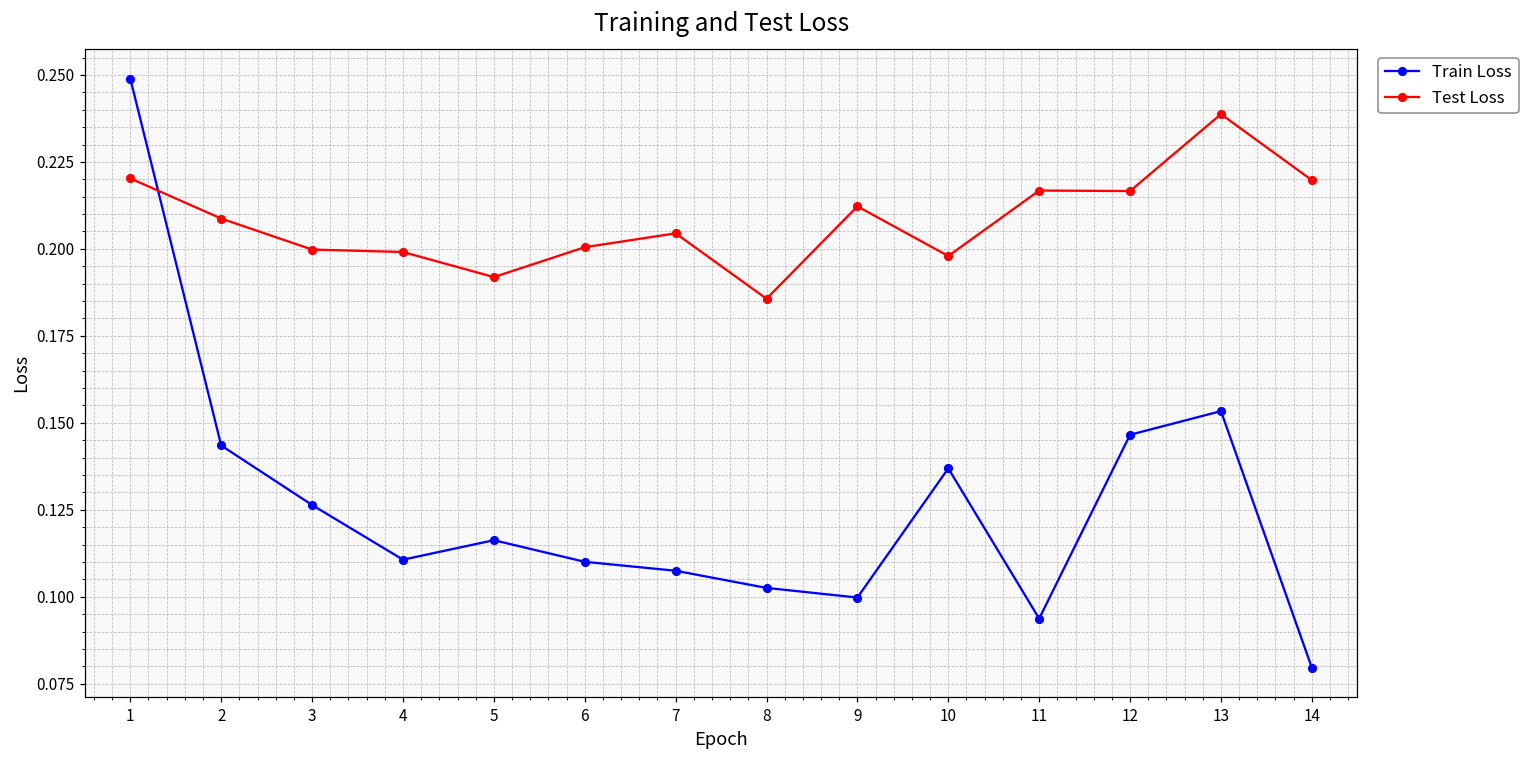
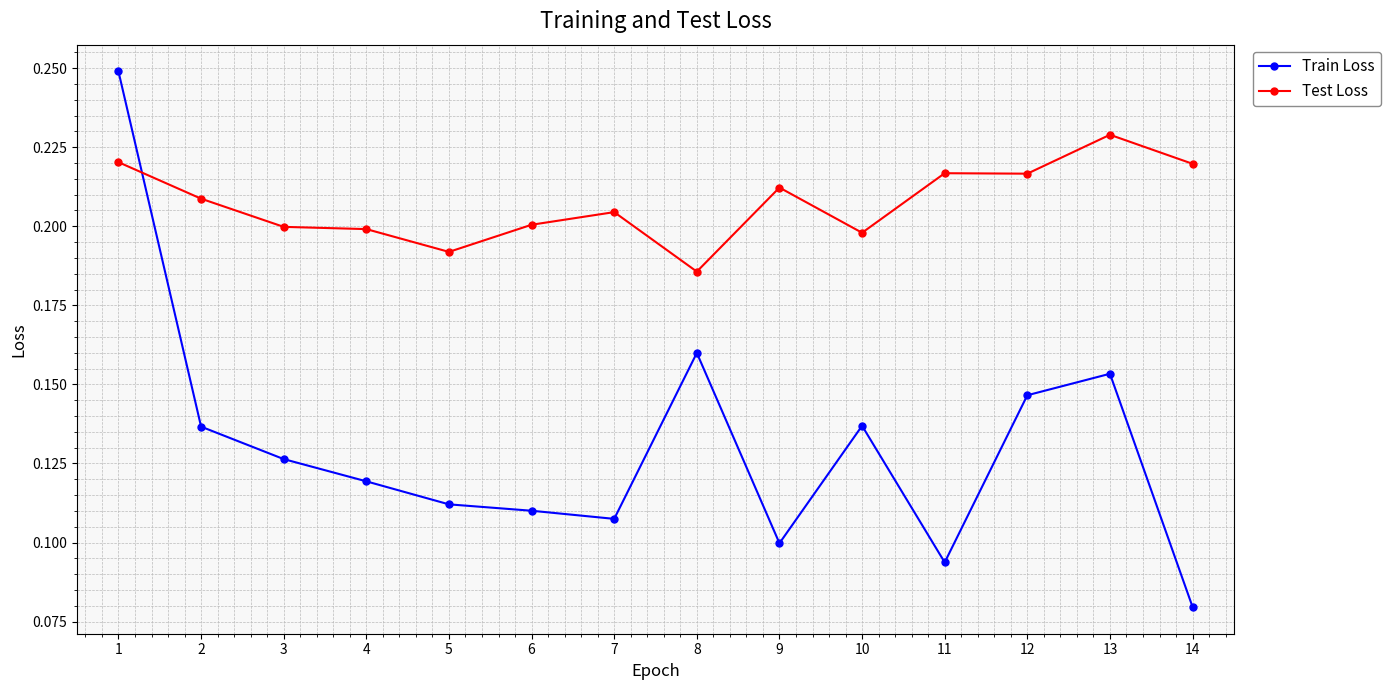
Train Loss, 2: 0.143 -> 0.137
Train Loss, 4: 0.111 -> 0.119
Train Loss, 5: 0.116 -> 0.112
Train Loss, 8: 0.103 -> 0.160
Test Loss, 13: 0.239 -> 0.229
